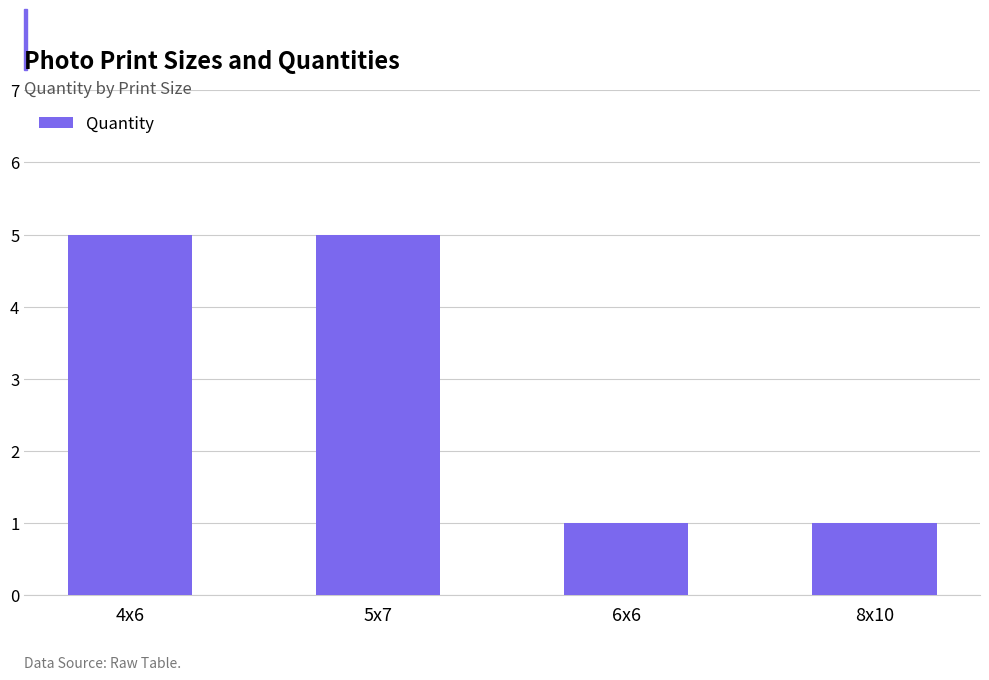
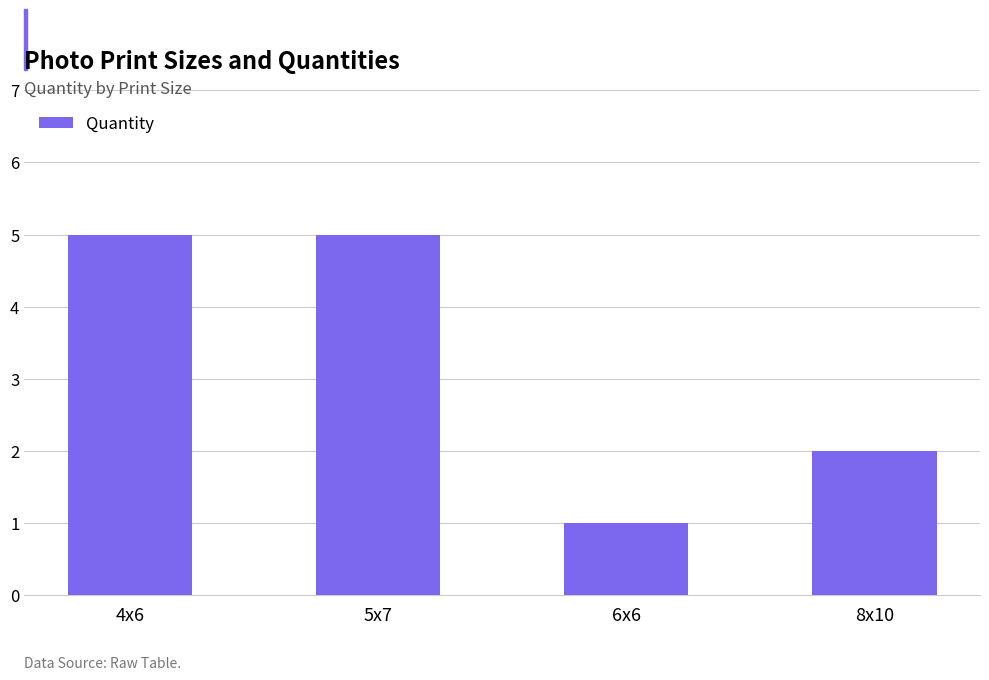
8x10: 1 -> 2
